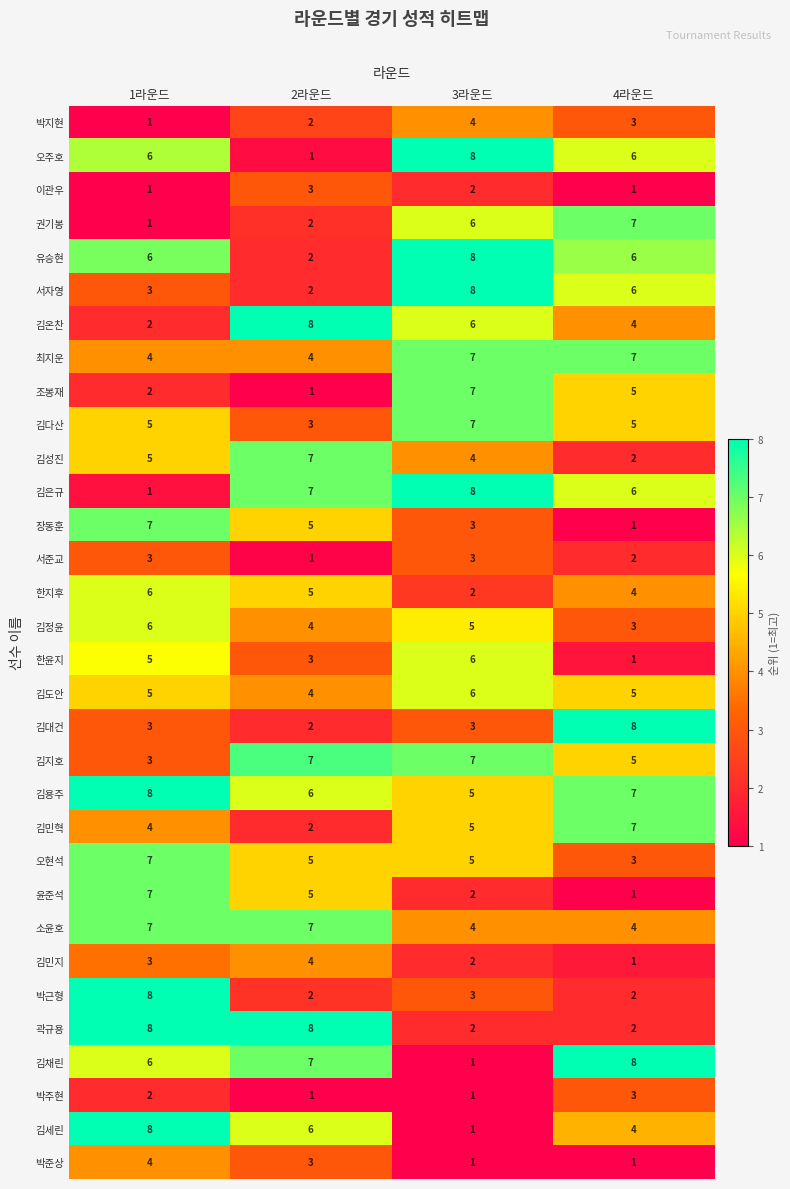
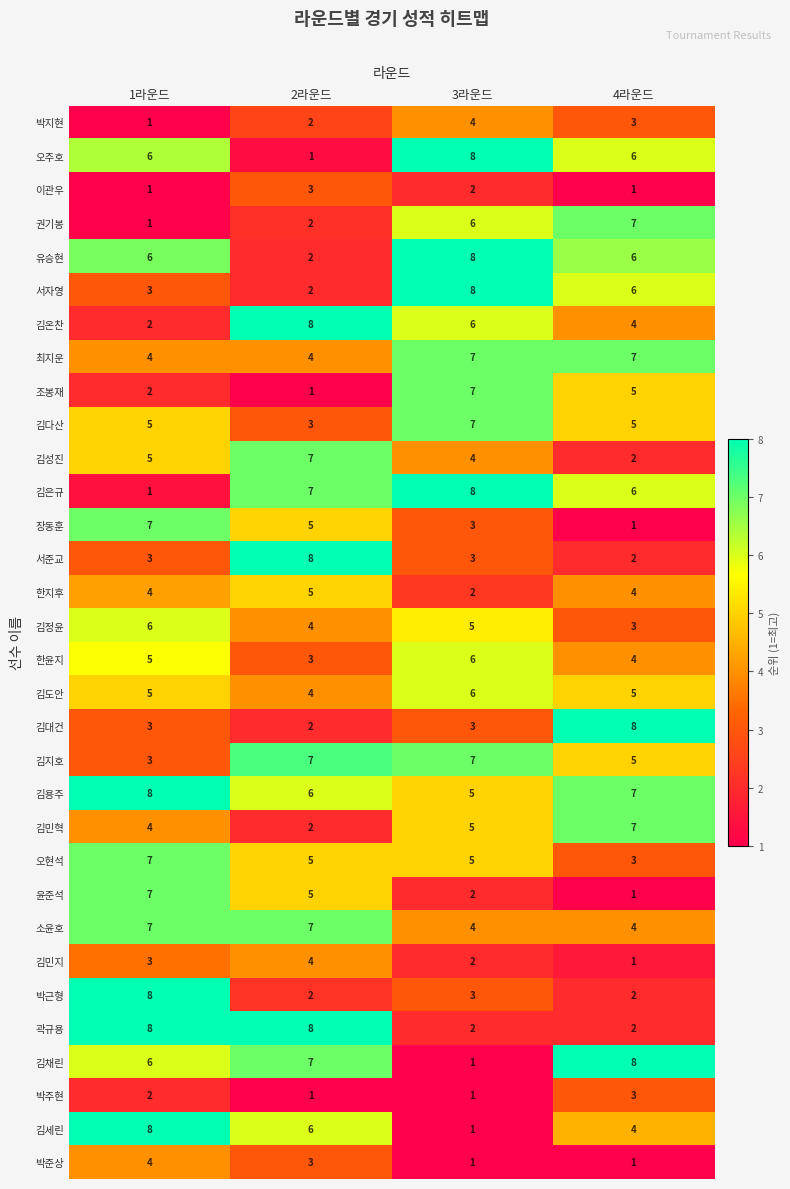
서준교, 2라운드: 1 -> 8
한지후, 1라운드: 6 -> 4
한윤지, 4라운드: 1 -> 4
